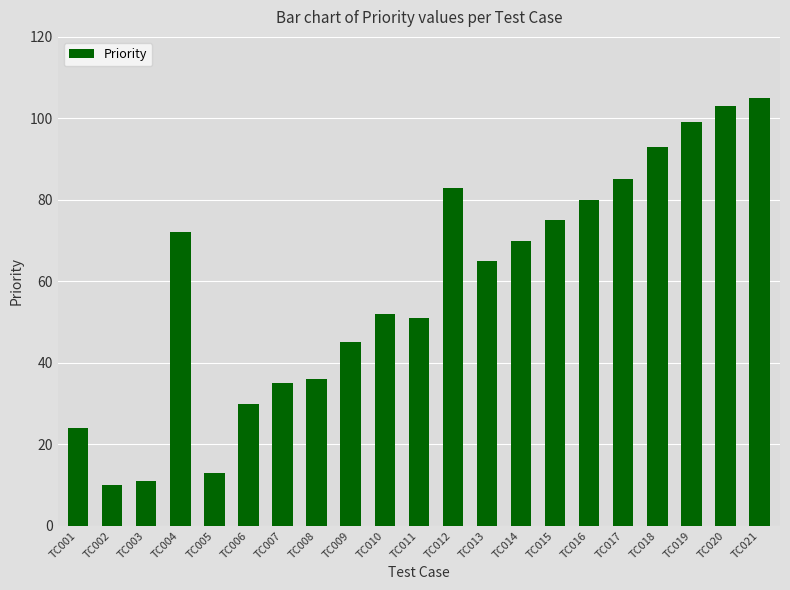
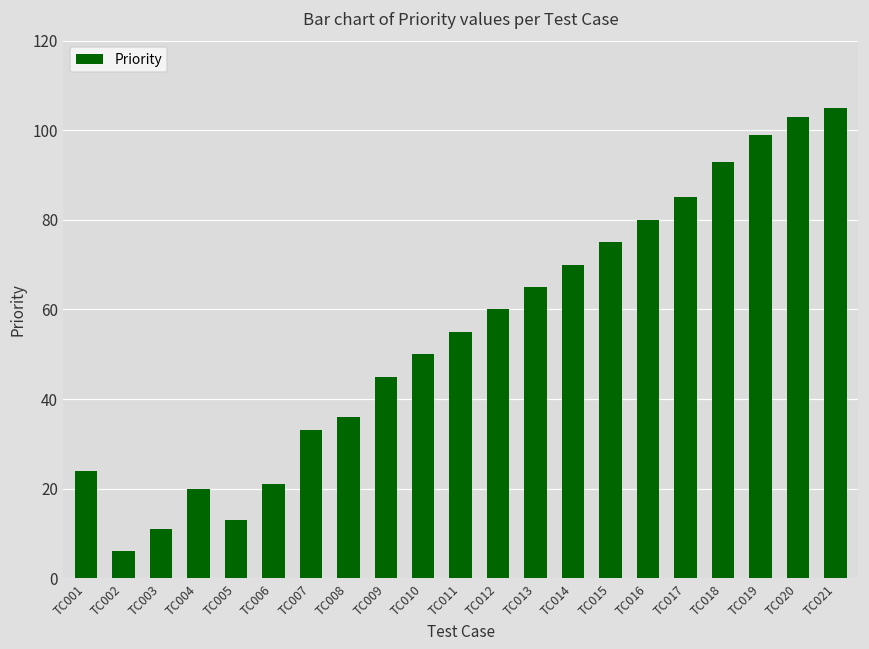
TC002: 10 -> 6
TC004: 72 -> 20
TC006: 30 -> 21
TC007: 35 -> 33
TC010: 52 -> 50
TC011: 51 -> 55
TC012: 83 -> 60
